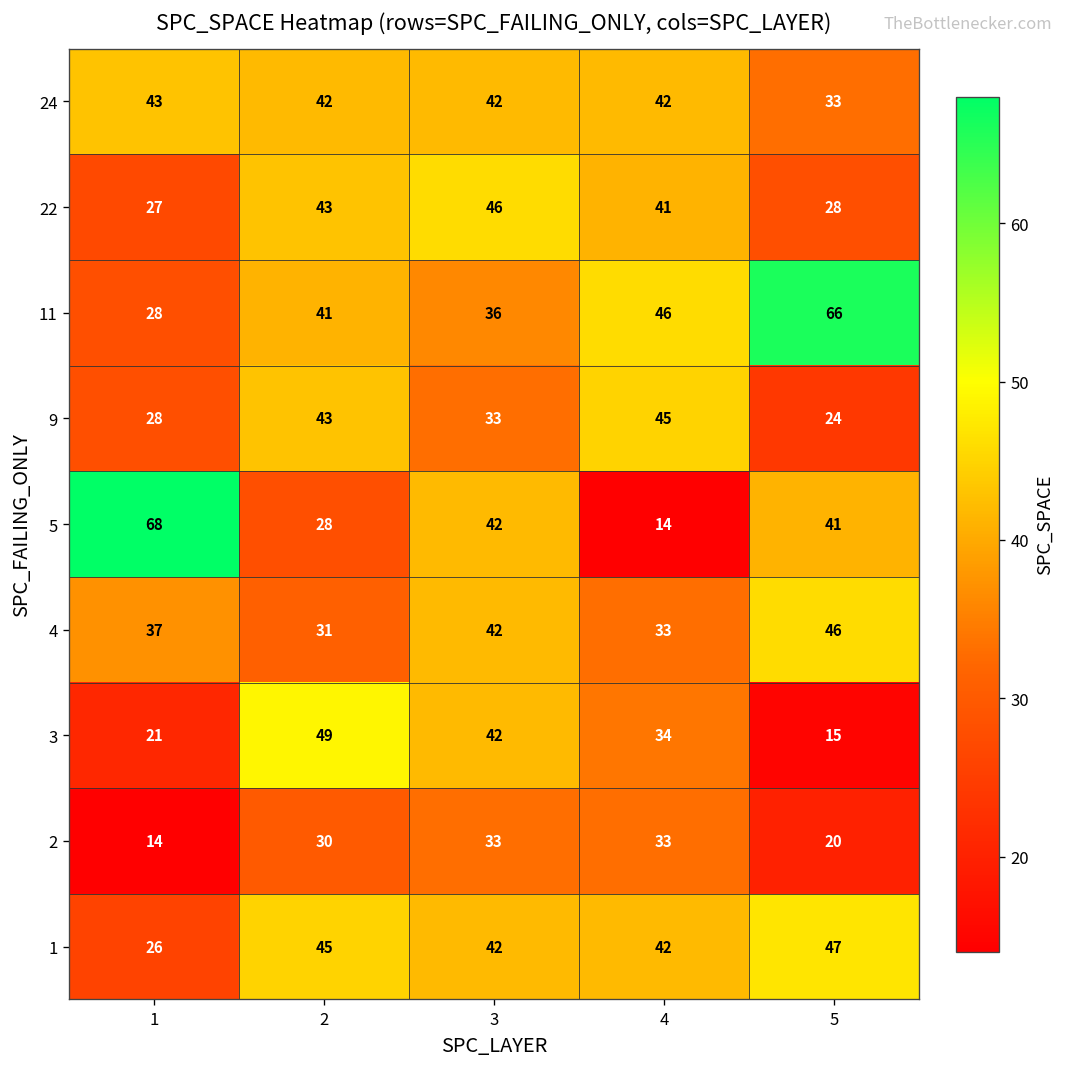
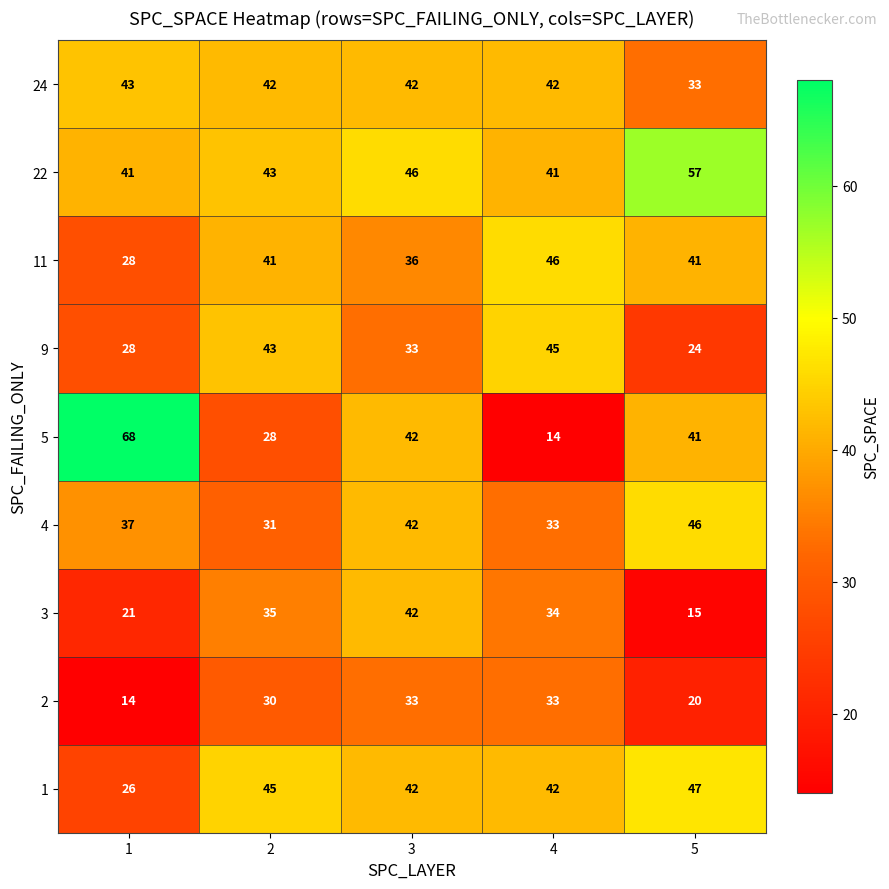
22, 1: 27 -> 41
22, 5: 28 -> 57
11, 5: 66 -> 41
3, 2: 49 -> 35
